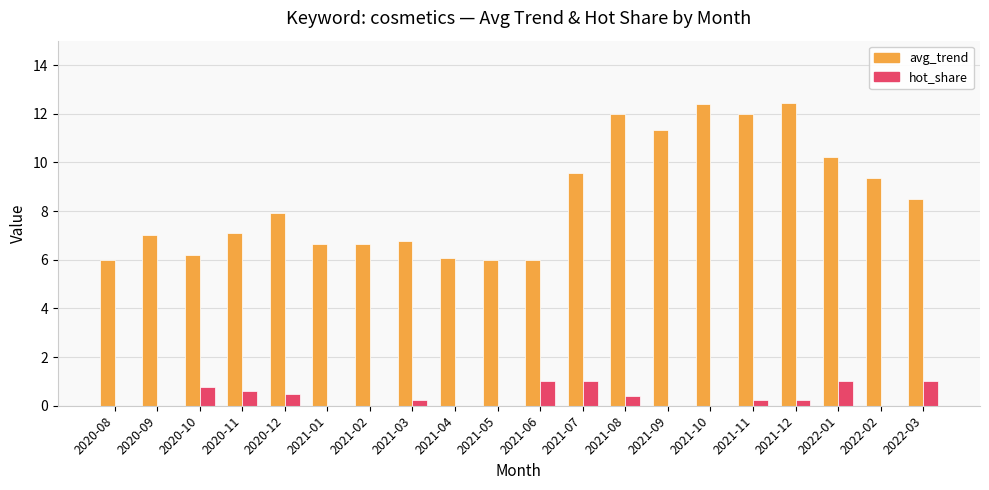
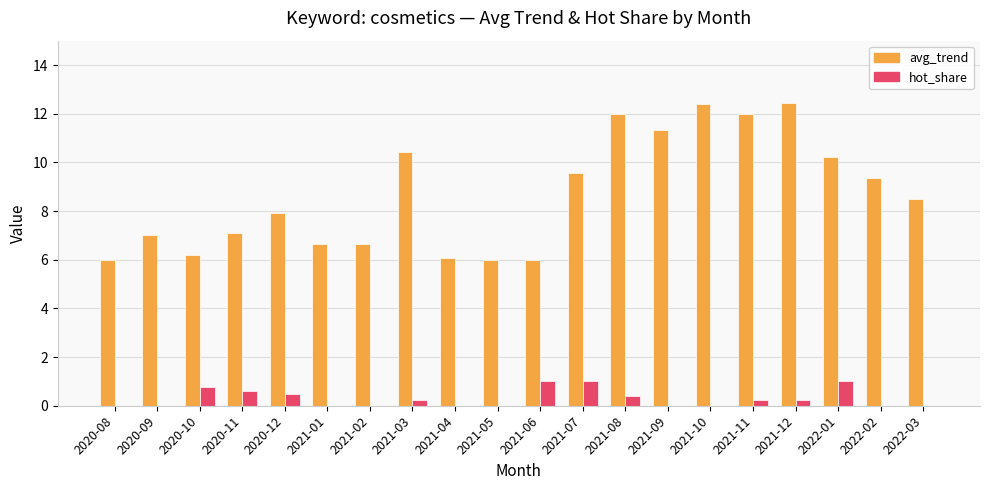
avg_trend, 2021-03: 6.8 -> 10.4
hot_share, 2022-03: 1 -> 0
